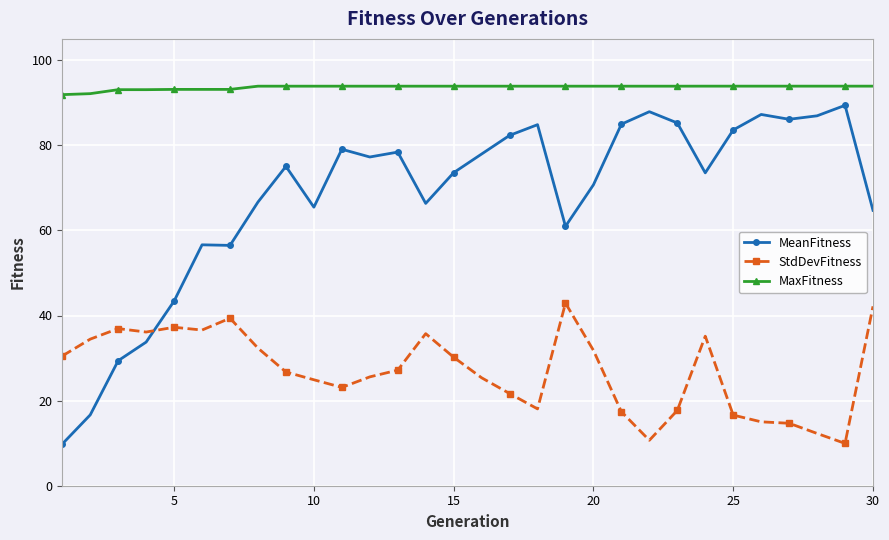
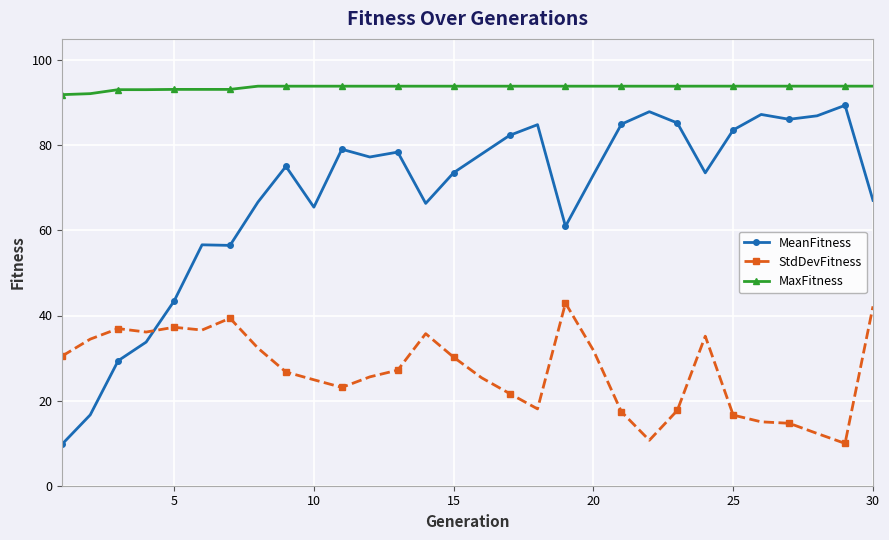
MeanFitness, 20: 71 -> 73
MeanFitness, 30: 65 -> 67
